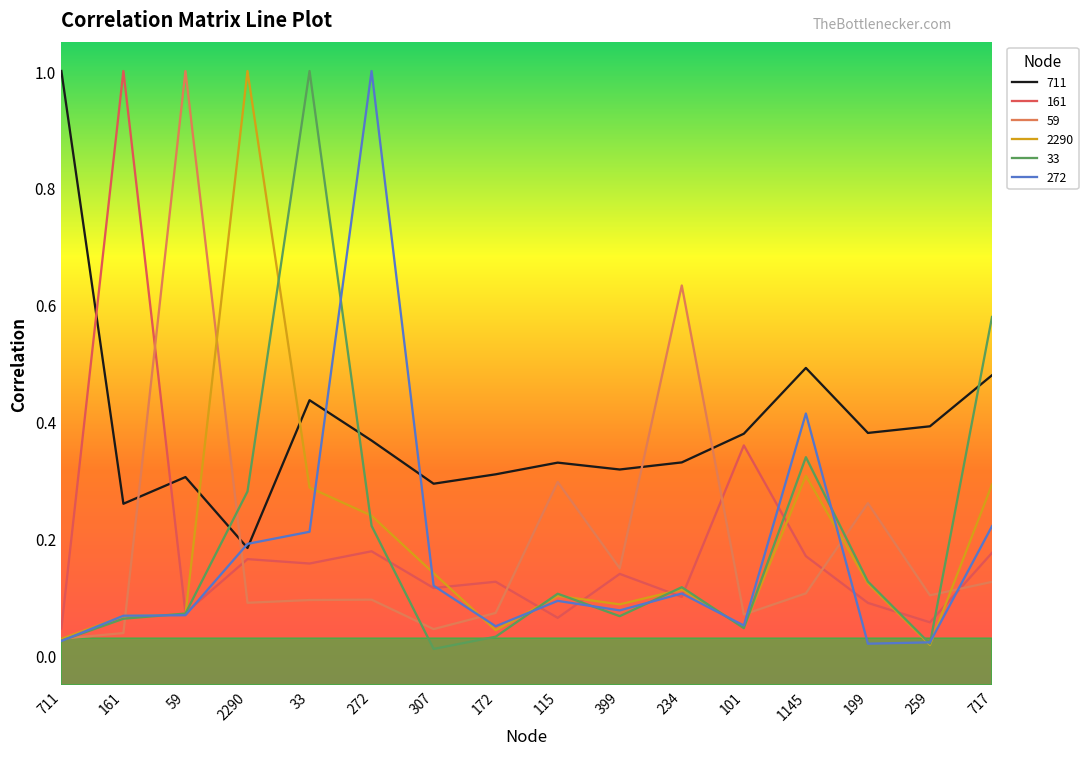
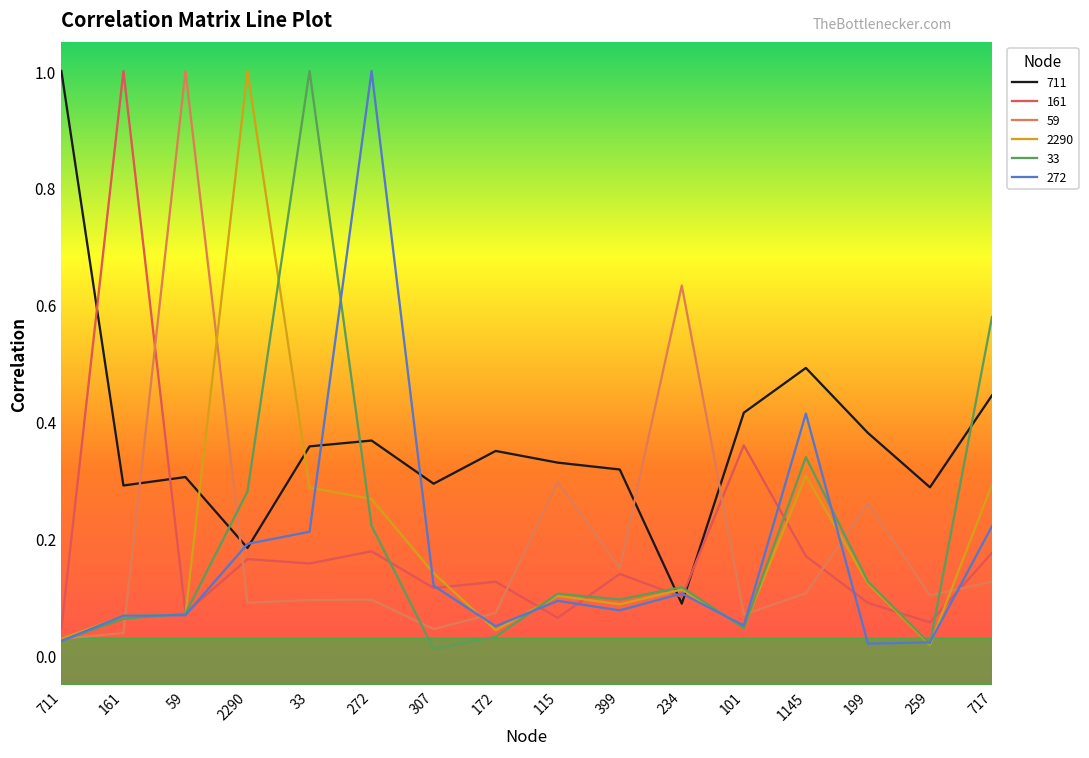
711, 161: 0.26 -> 0.29
711, 33: 0.44 -> 0.36
2290, 272: 0.24 -> 0.27
711, 172: 0.31 -> 0.35
33, 399: 0.07 -> 0.10
711, 234: 0.33 -> 0.09
711, 101: 0.38 -> 0.42
711, 259: 0.39 -> 0.29
711, 717: 0.48 -> 0.45
